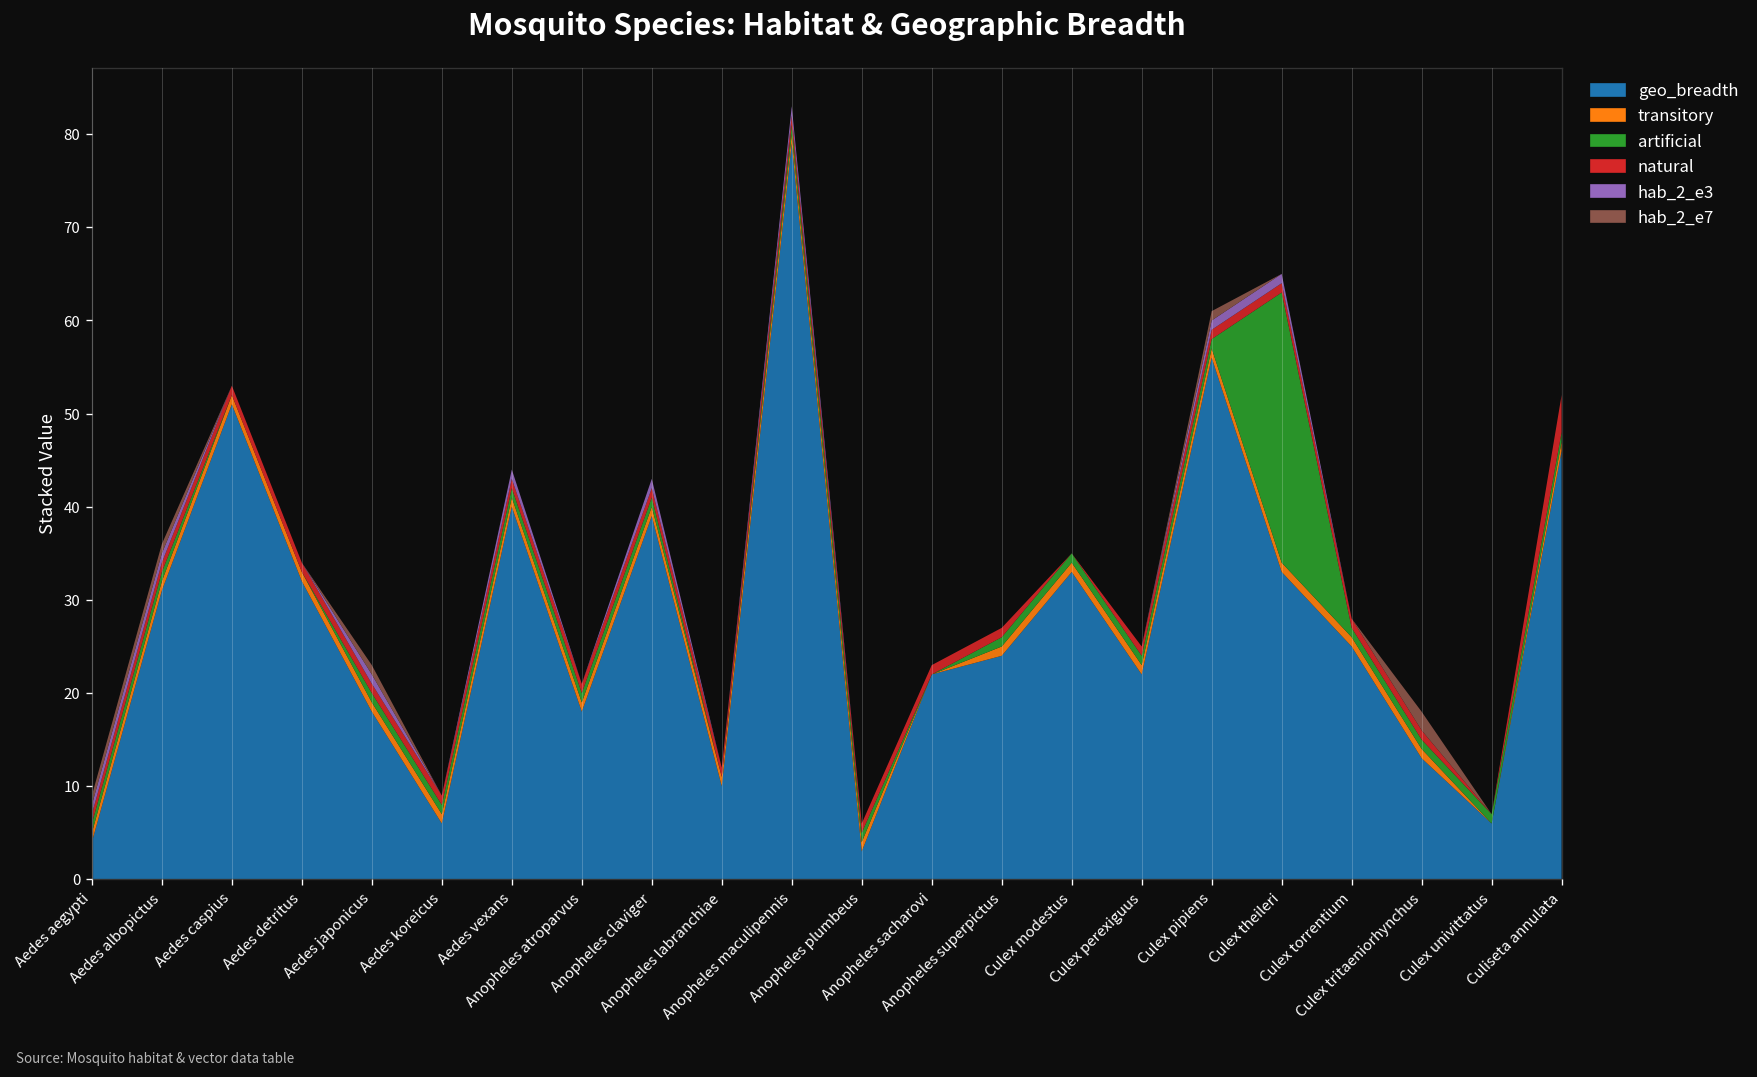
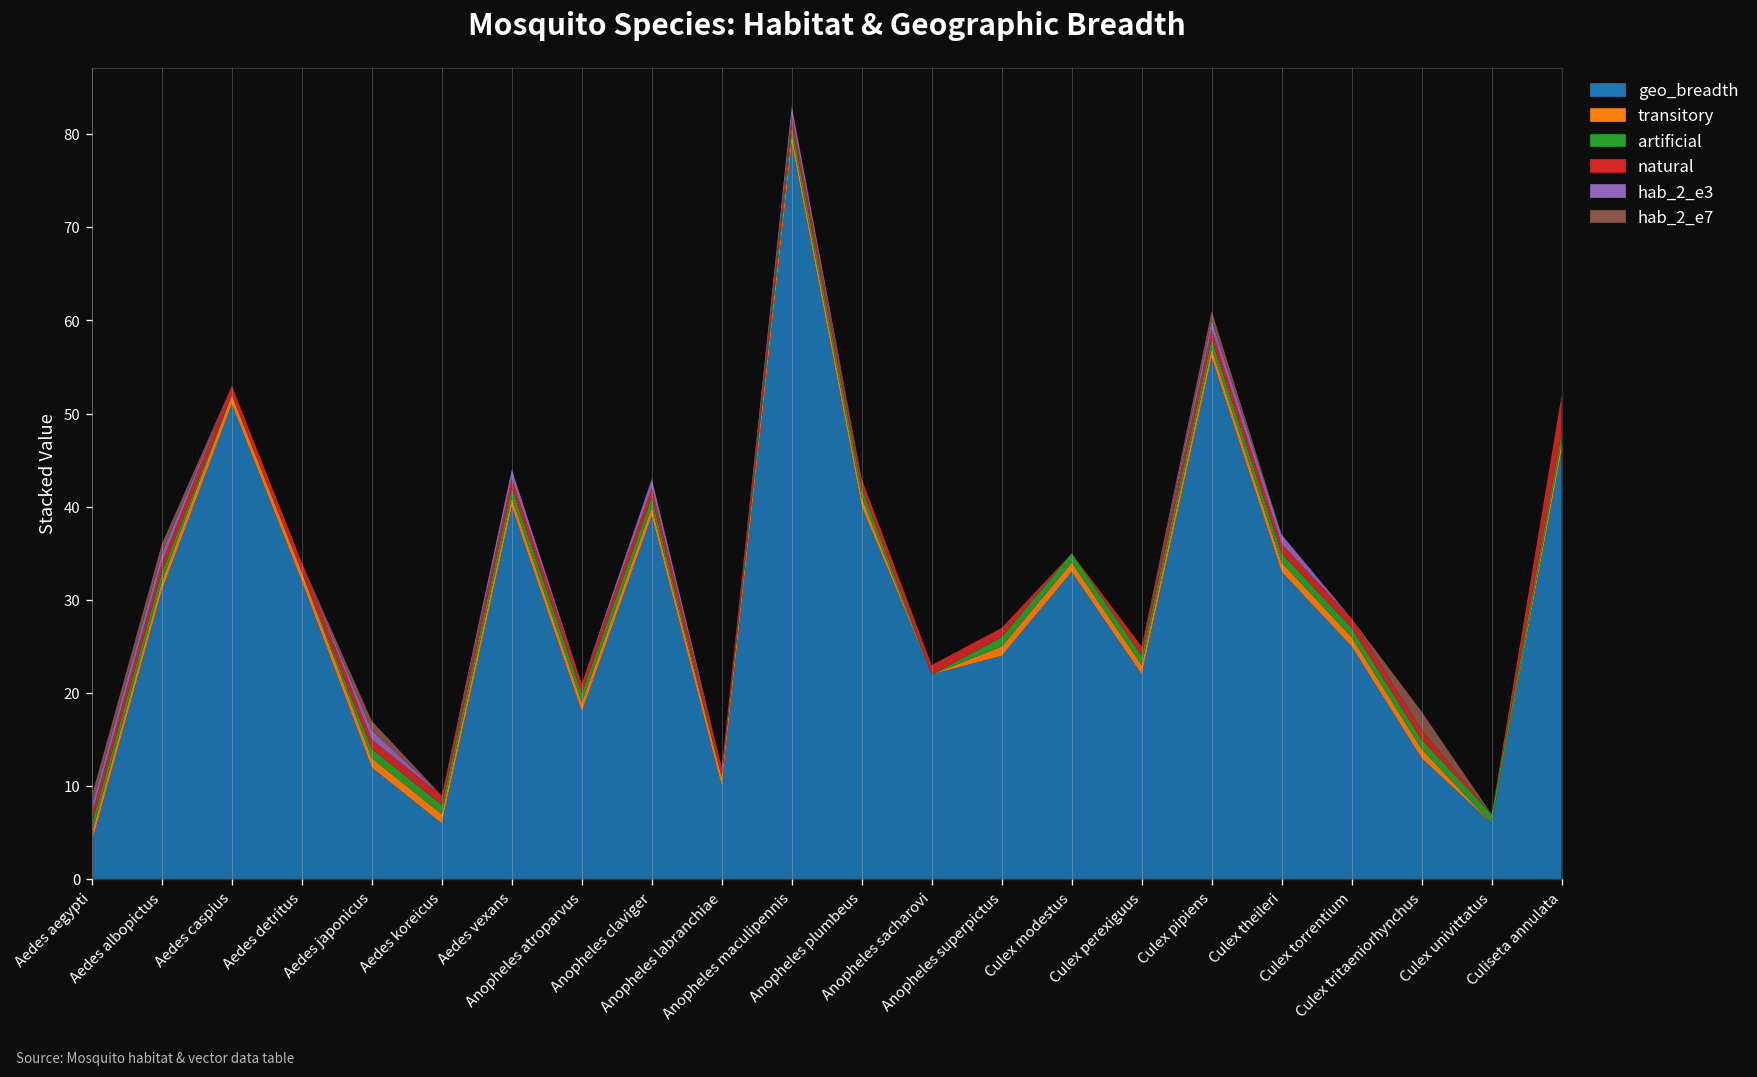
geo_breadth, Aedes japonicus: 18 -> 12
geo_breadth, Anopheles plumbeus: 3 -> 40
artificial, Culex theileri: 29 -> 1
